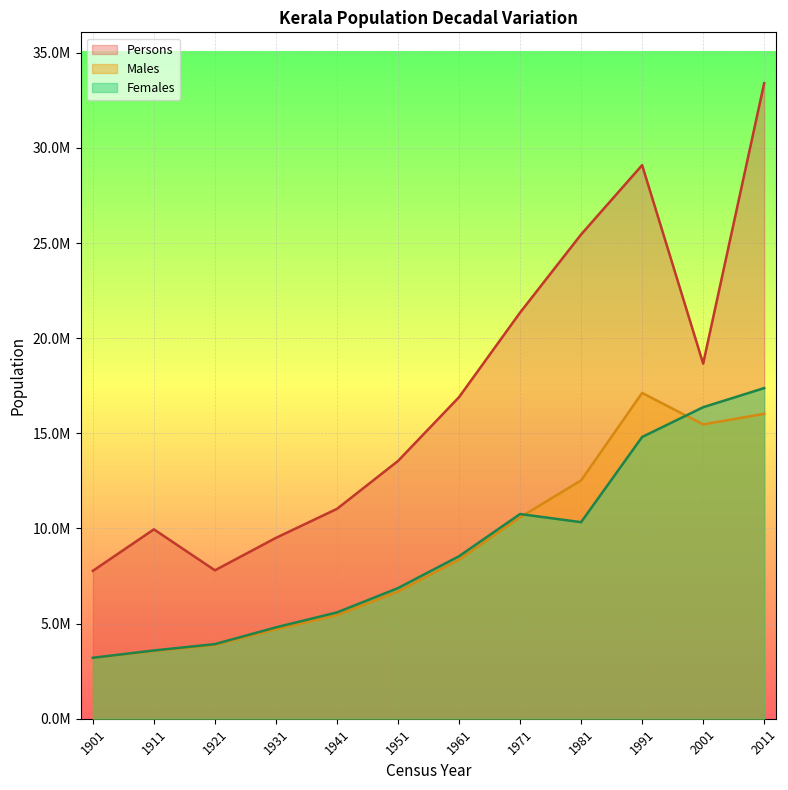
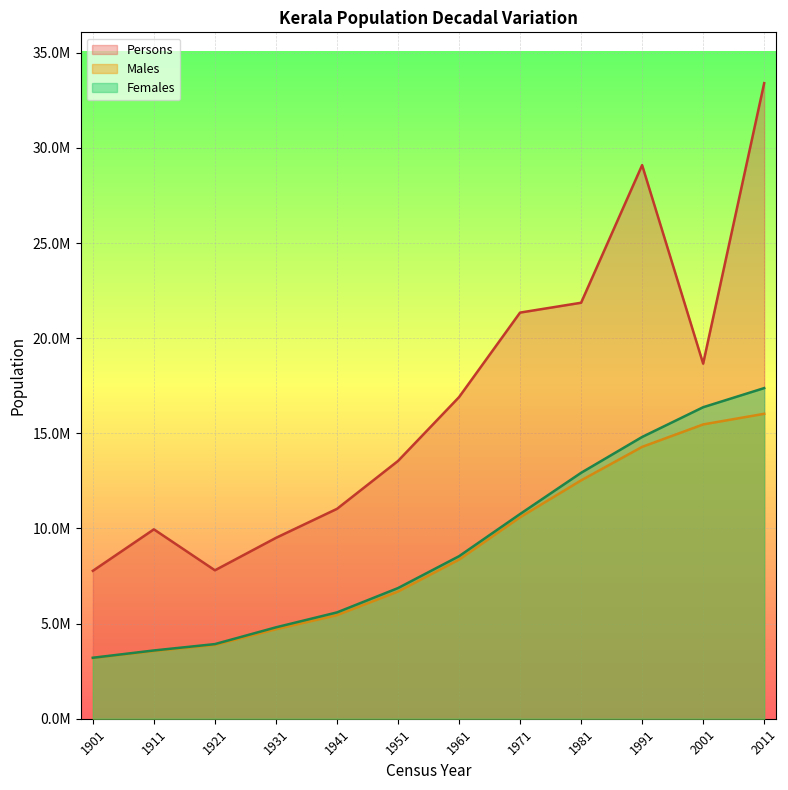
Persons, 1981: 25500000 -> 21900000
Females, 1981: 10300000 -> 12900000
Males, 1991: 17100000 -> 14300000
